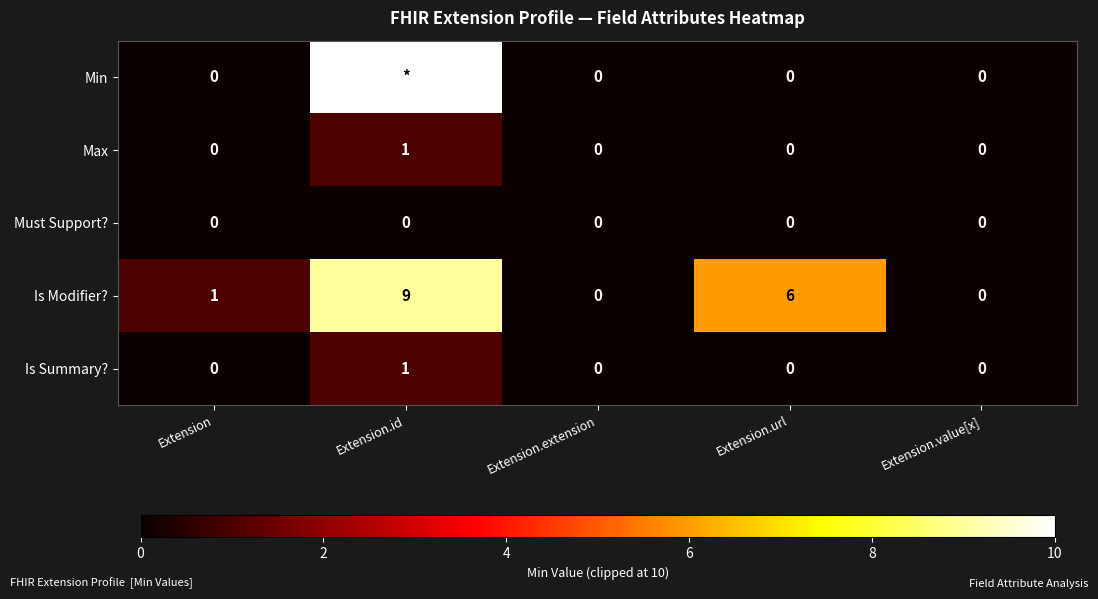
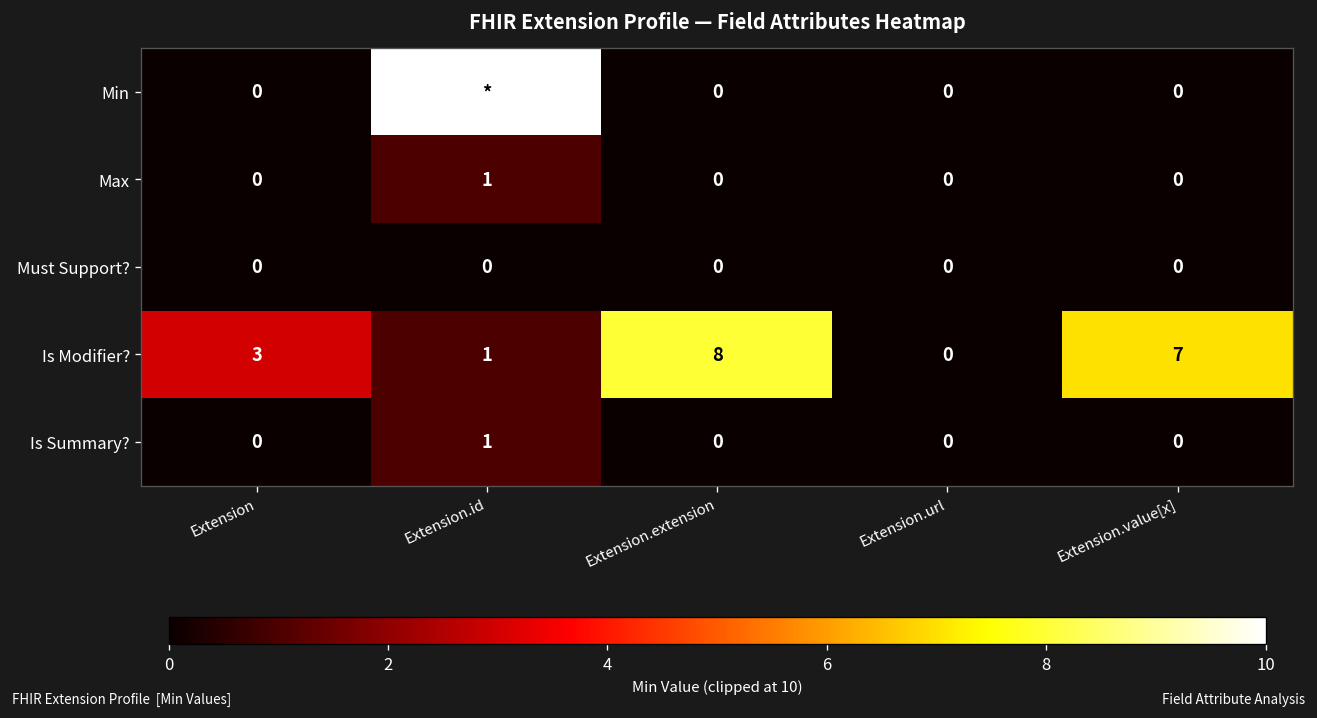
Is Modifier?, Extension: 1 -> 3
Is Modifier?, Extension.id: 9 -> 1
Is Modifier?, Extension.extension: 0 -> 8
Is Modifier?, Extension.url: 6 -> 0
Is Modifier?, Extension.value[x]: 0 -> 7
